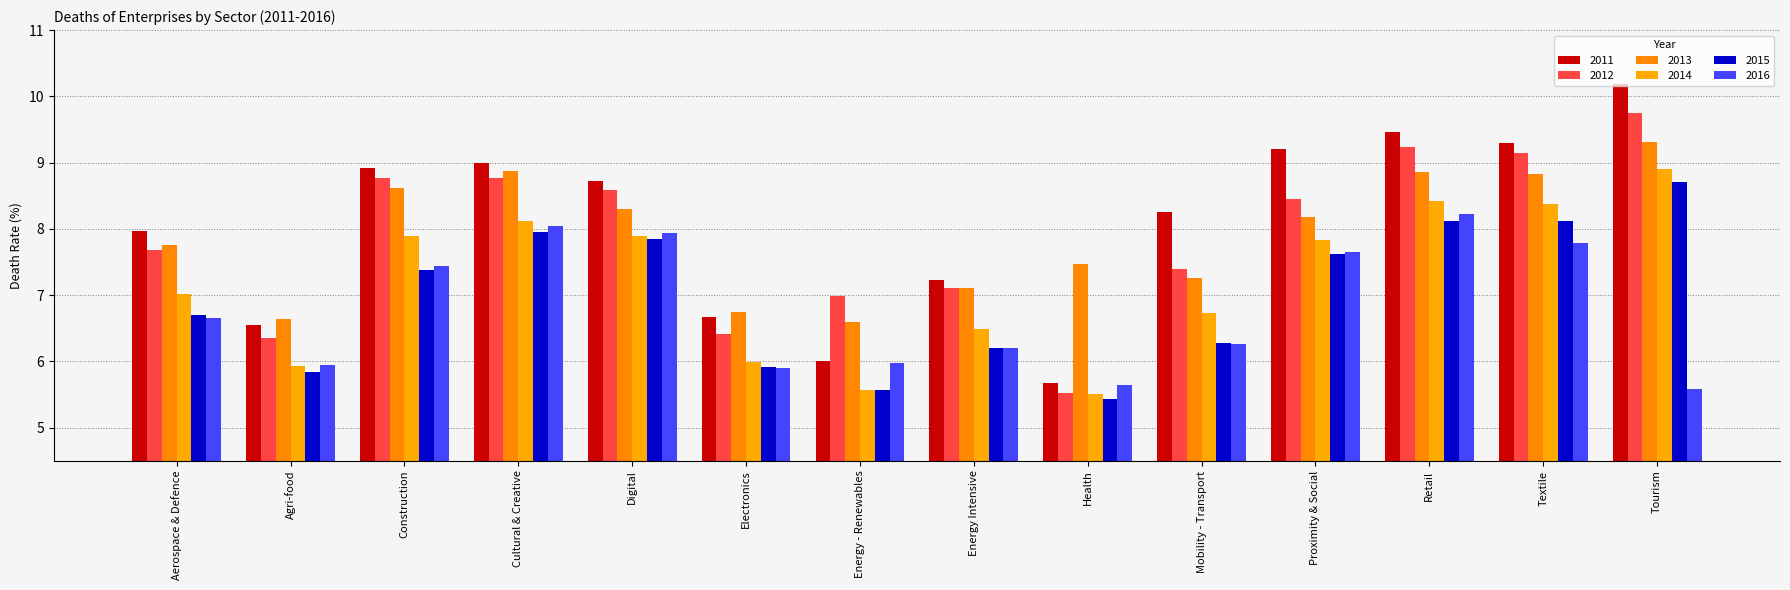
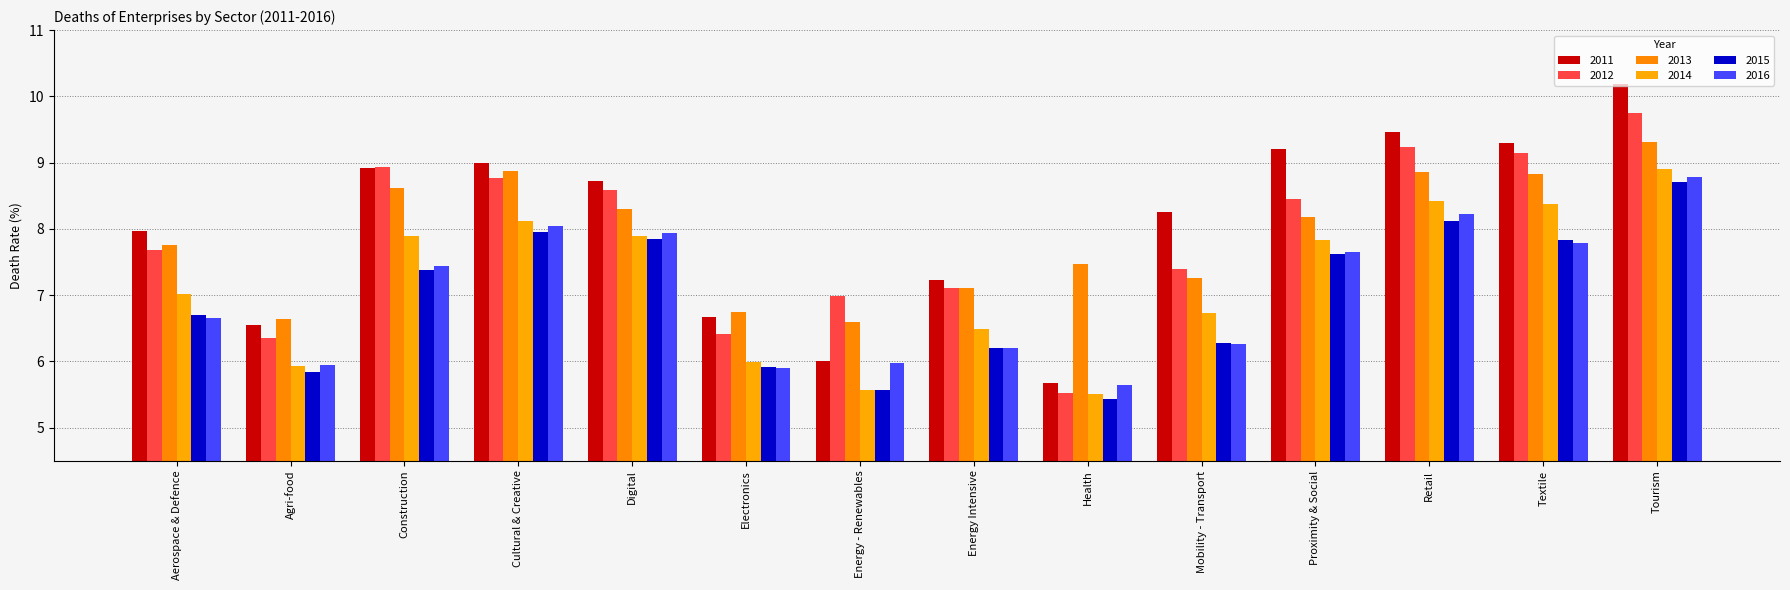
2012, Construction: 8.8 -> 8.9
2015, Textile: 8.1 -> 7.8
2016, Tourism: 5.6 -> 8.8
